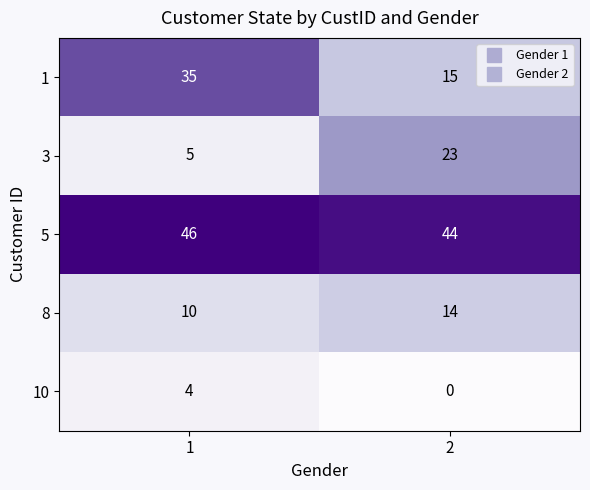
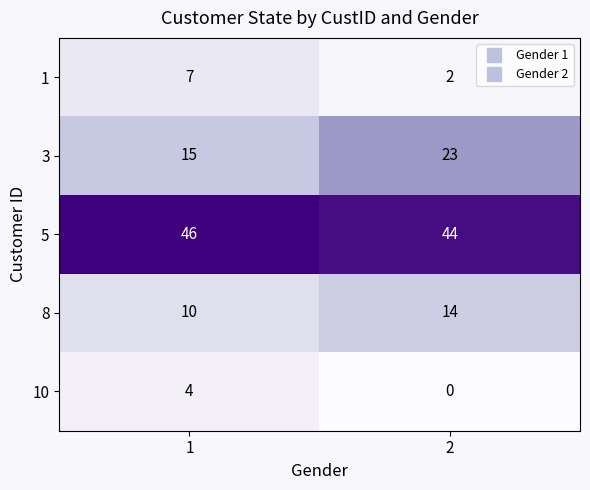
1, 1: 35 -> 7
1, 2: 15 -> 2
3, 1: 5 -> 15
